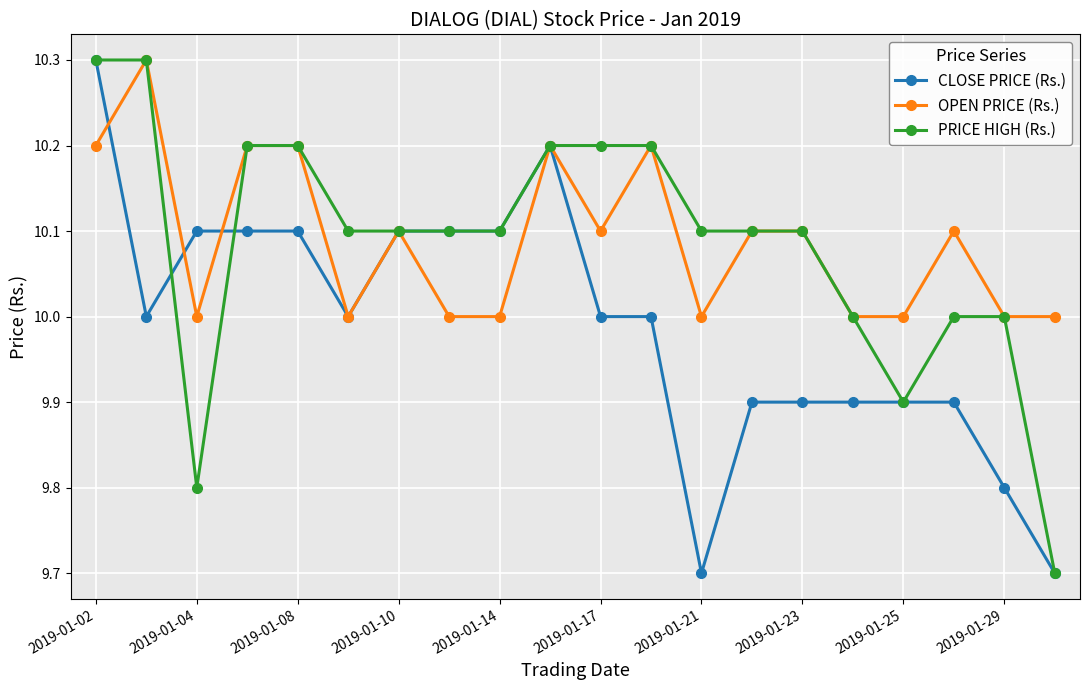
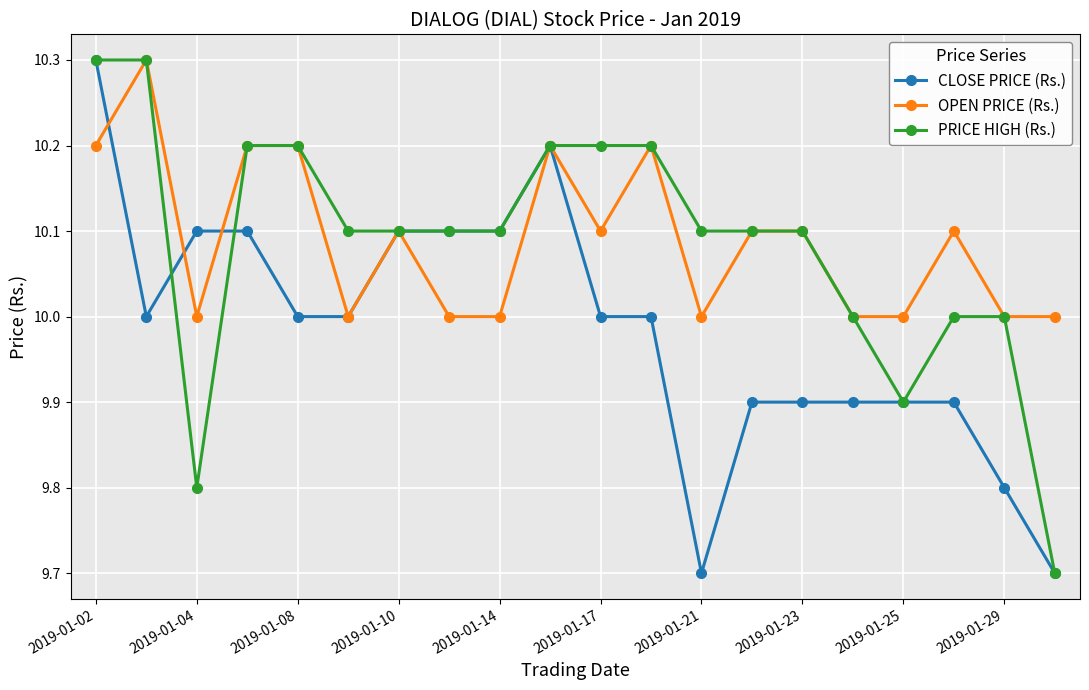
CLOSE PRICE (Rs.), 2019-01-08: 10.1 -> 10.0
